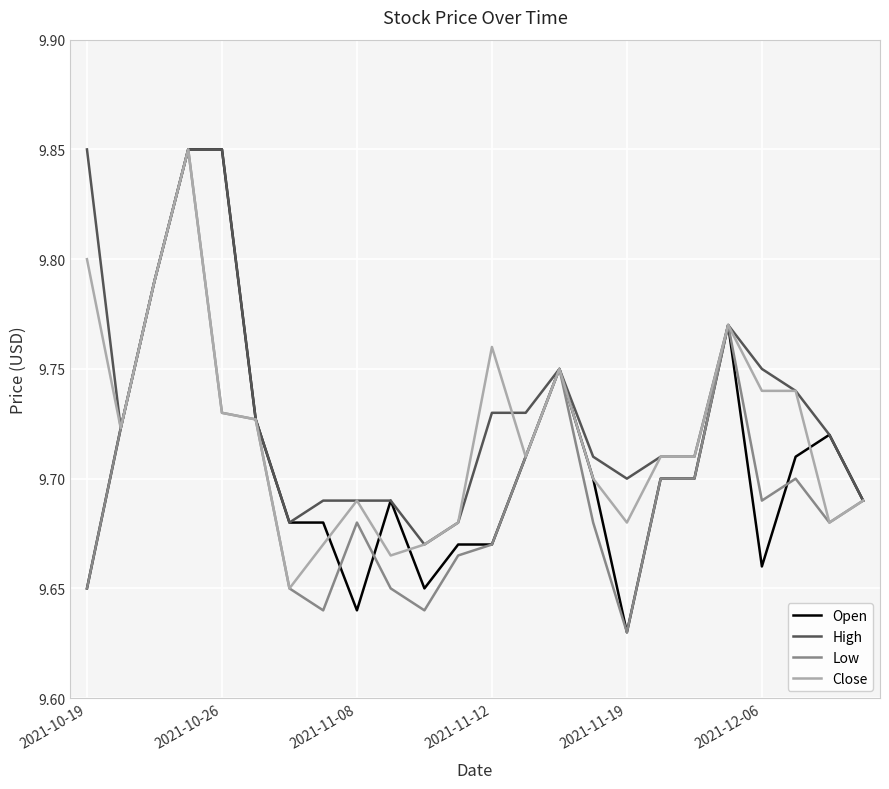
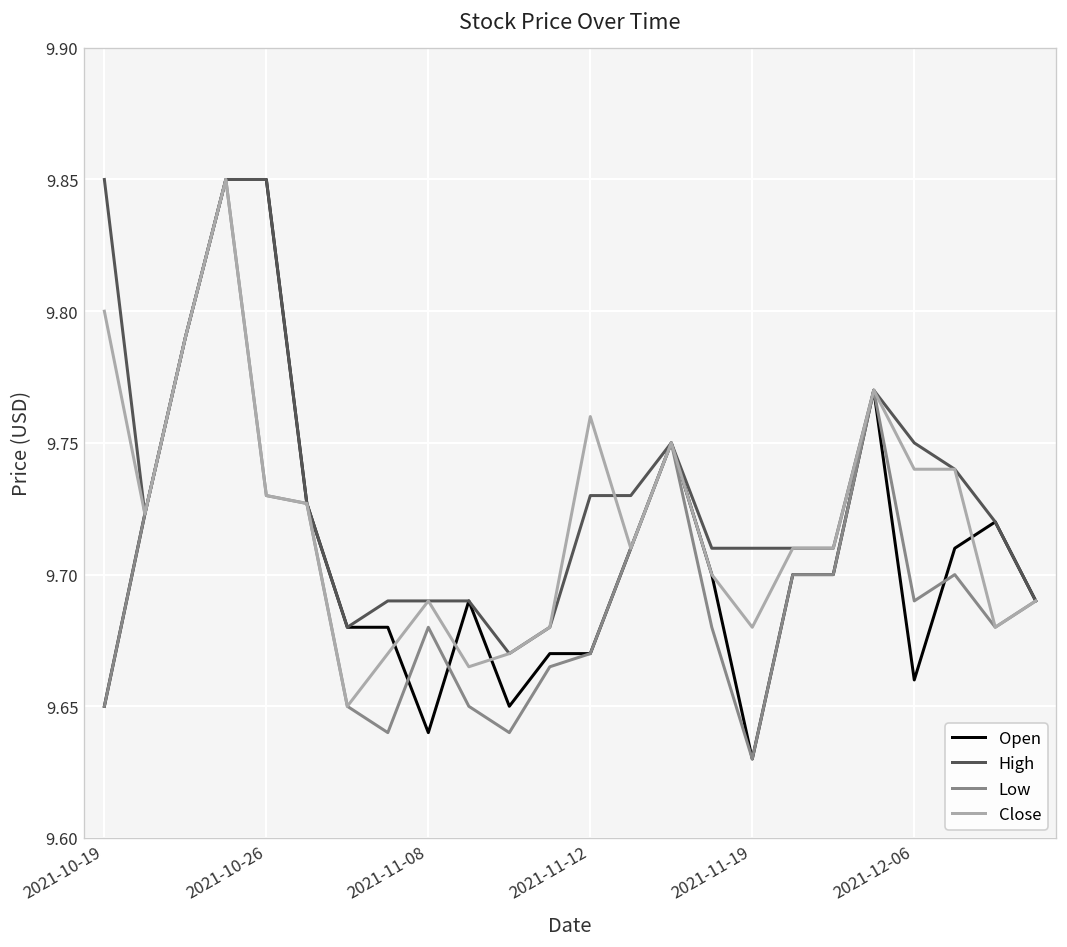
High, 2021-11-19: 9.70 -> 9.71
